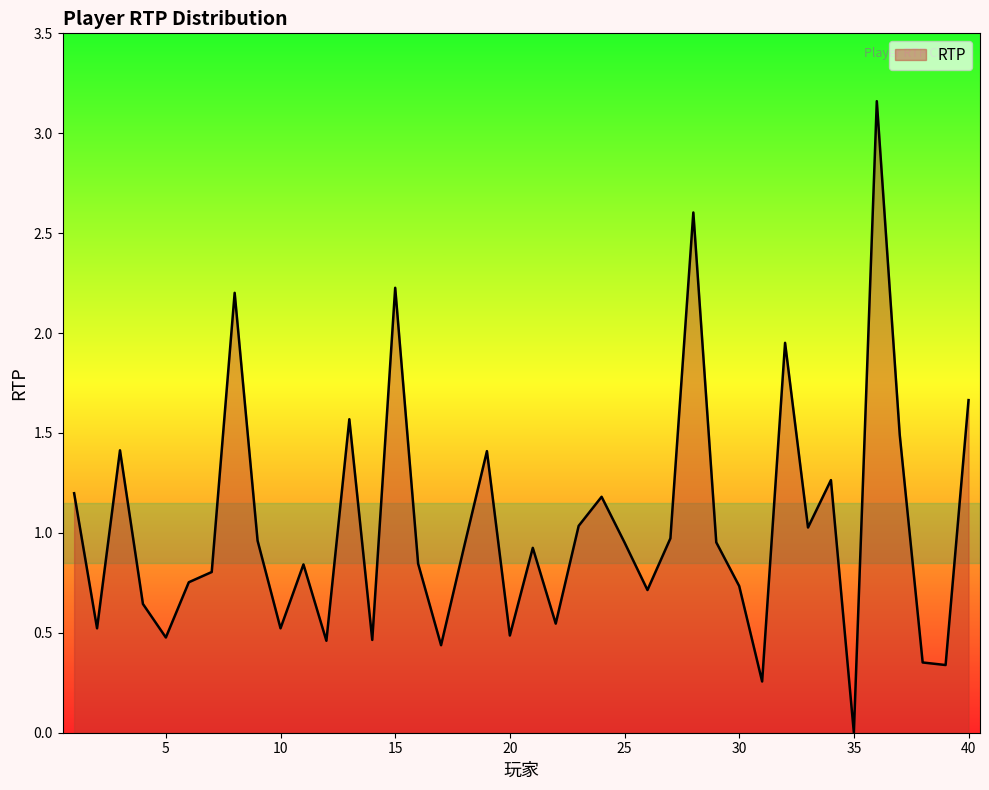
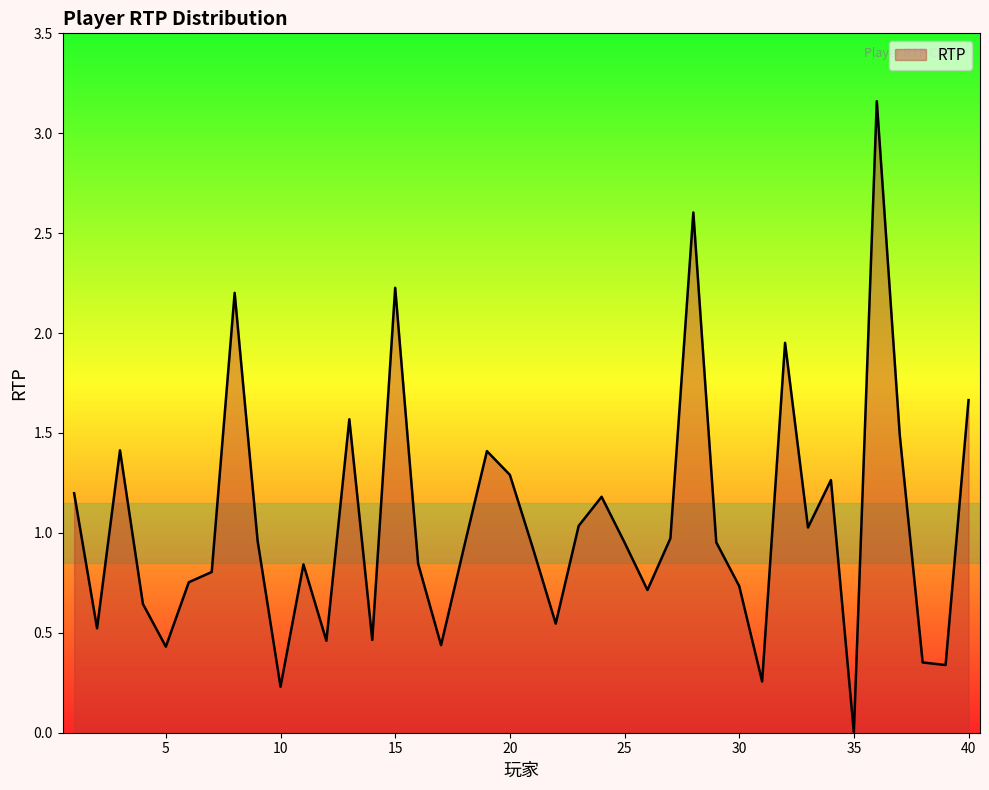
5: 0.48 -> 0.43
10: 0.52 -> 0.23
20: 0.49 -> 1.29
